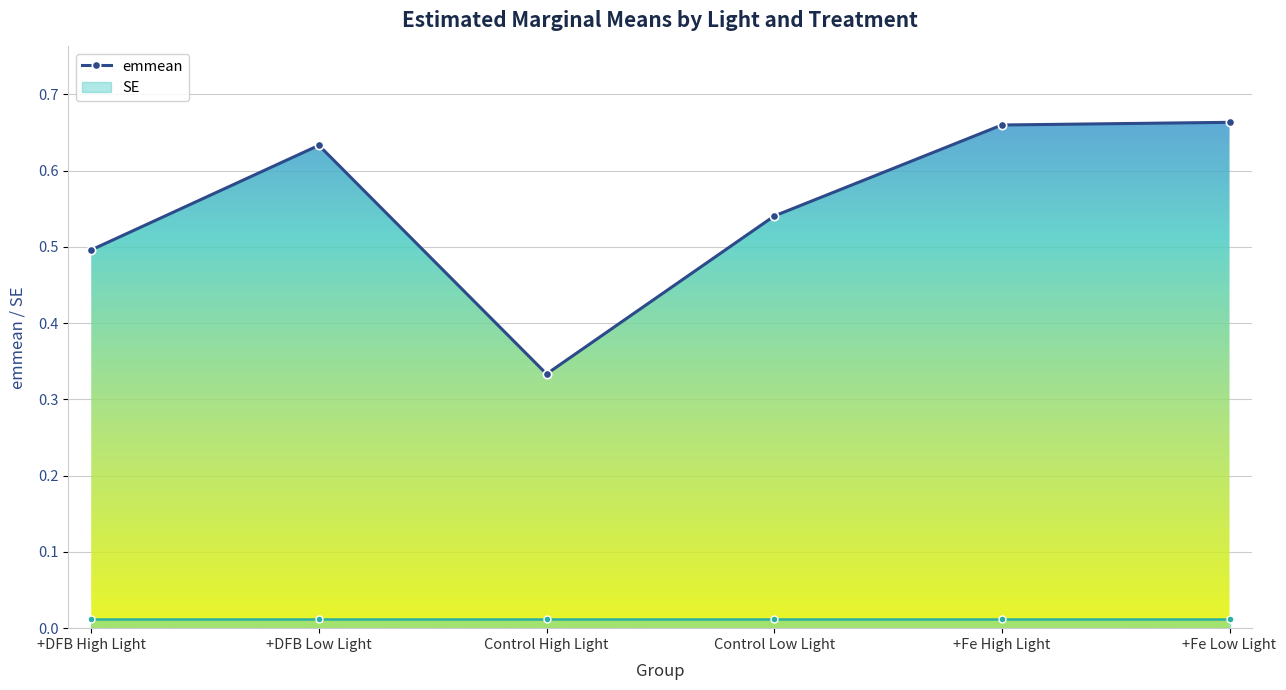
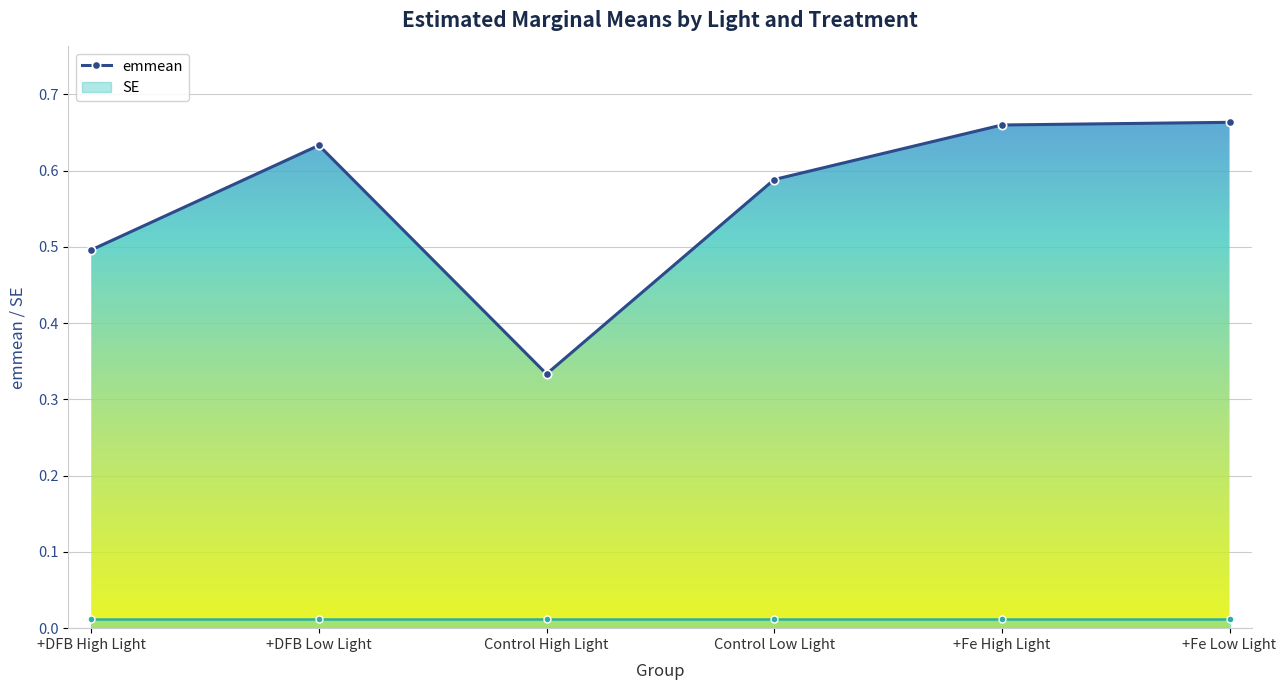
emmean, Control Low Light: 0.54 -> 0.59
